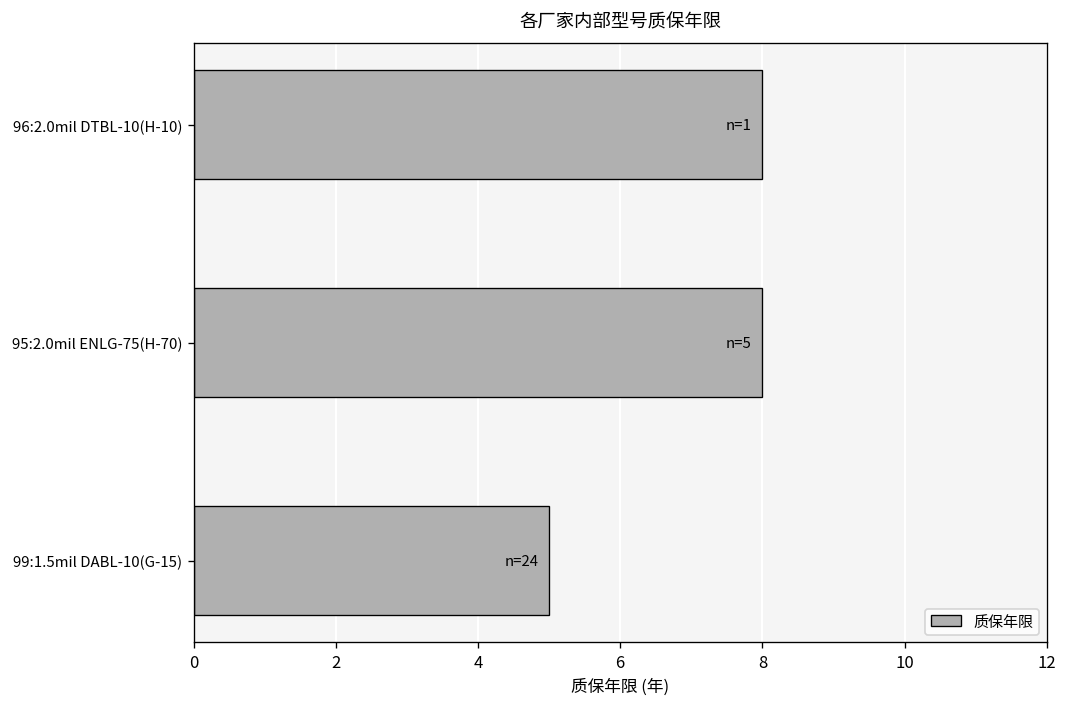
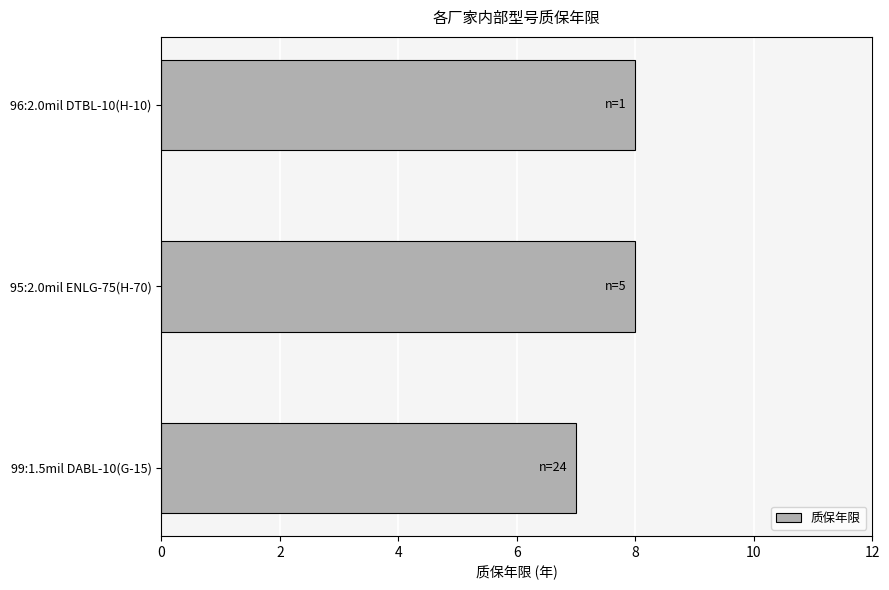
99:1.5mil DABL-10(G-15): 5 -> 7
